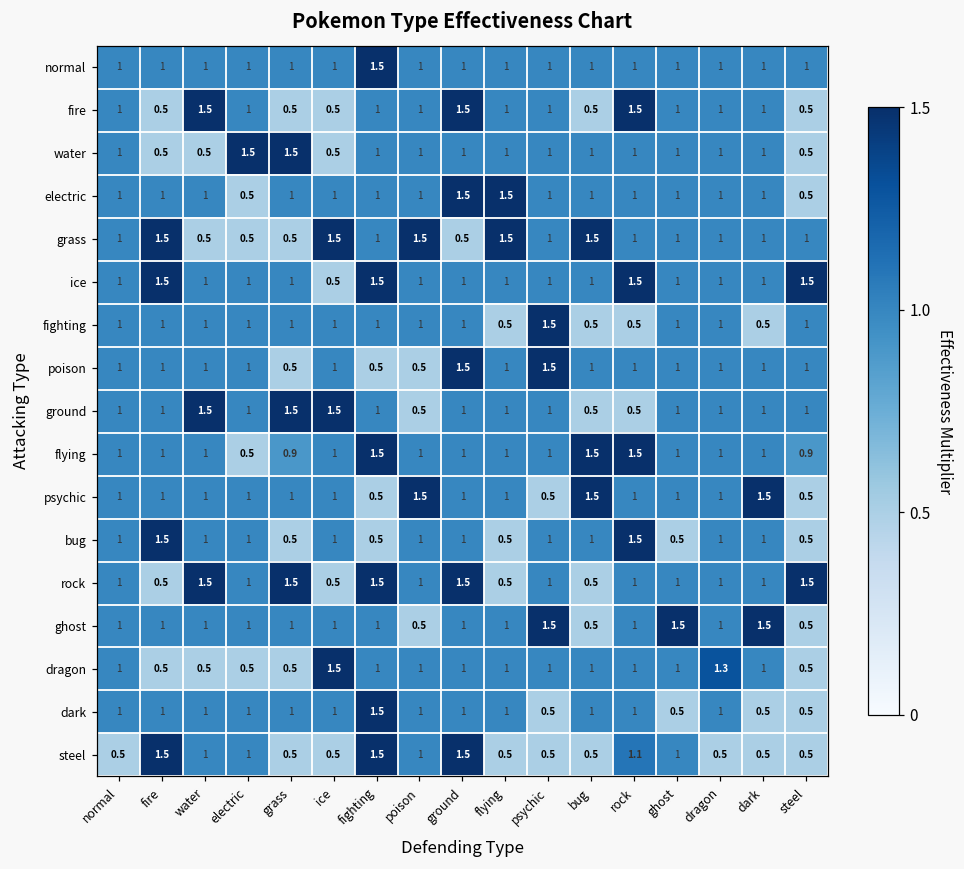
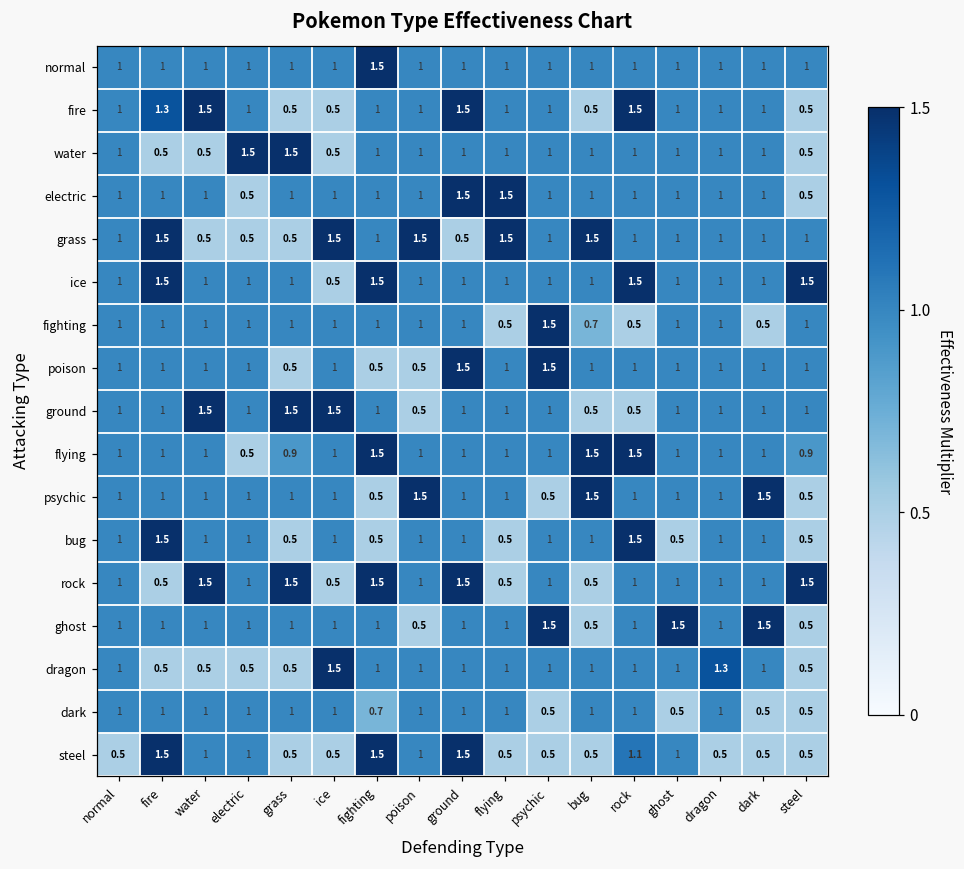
fire, fire: 0.5 -> 1.3
fighting, bug: 0.5 -> 0.7
dark, fighting: 1.5 -> 0.7
